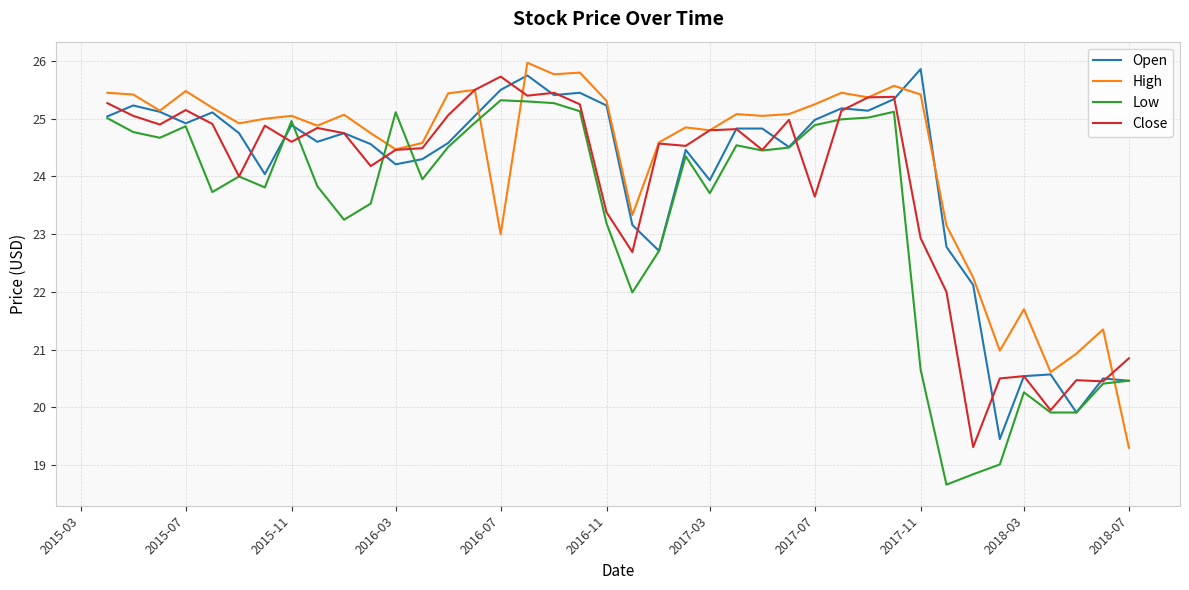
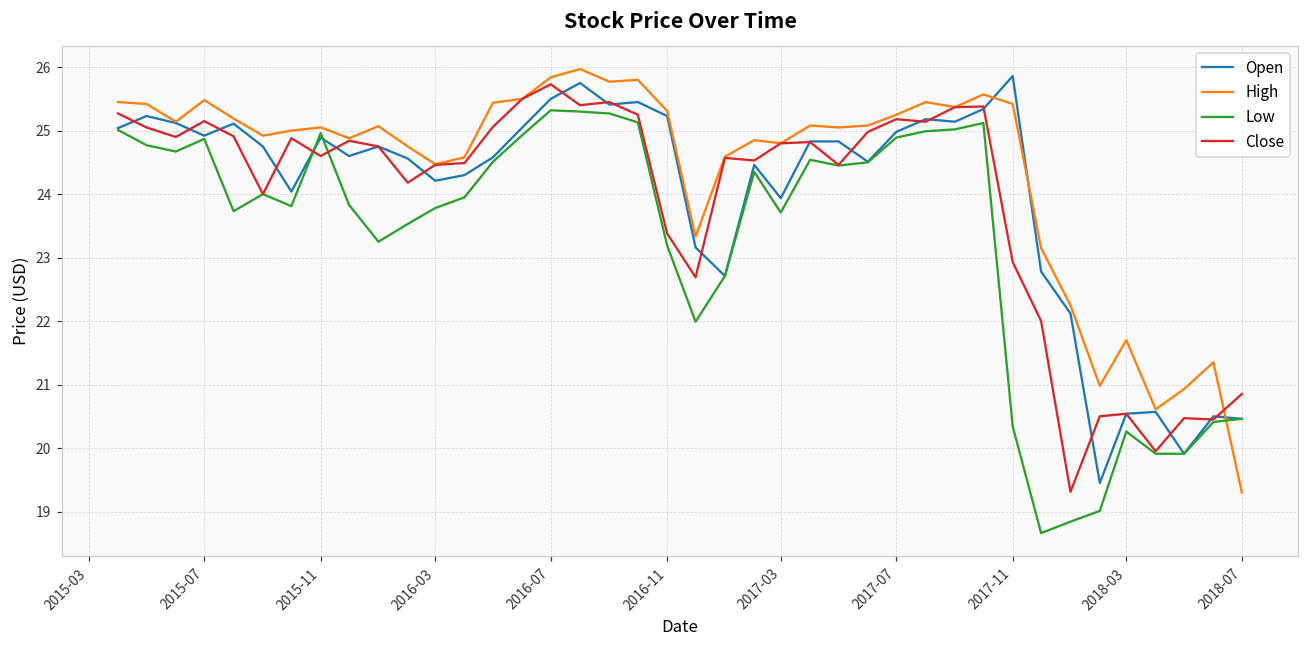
Low, 2016-03: 25.1 -> 23.8
High, 2016-07: 23.0 -> 25.8
Close, 2017-07: 23.7 -> 25.2
Low, 2017-11: 20.7 -> 20.3
